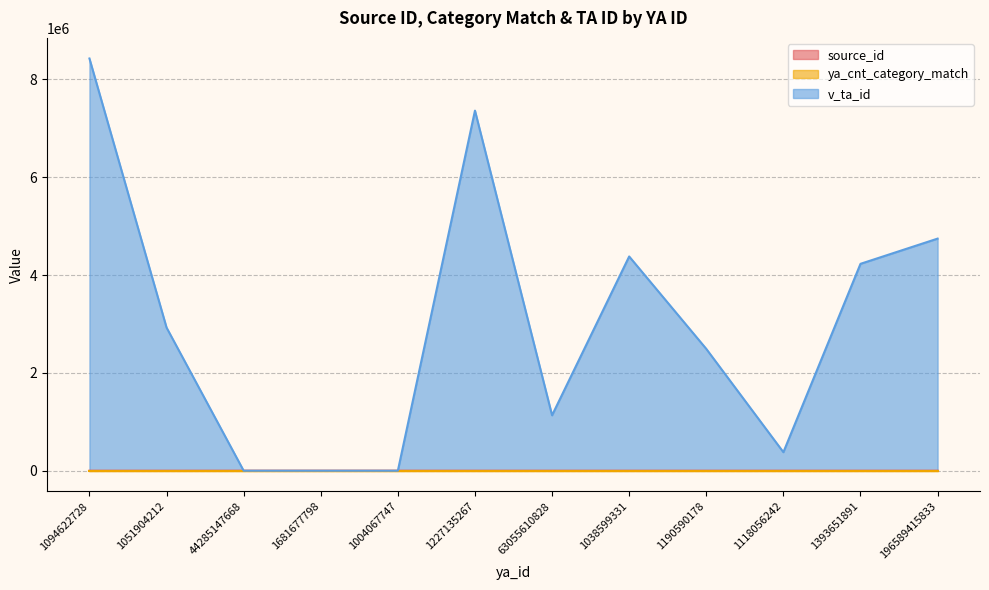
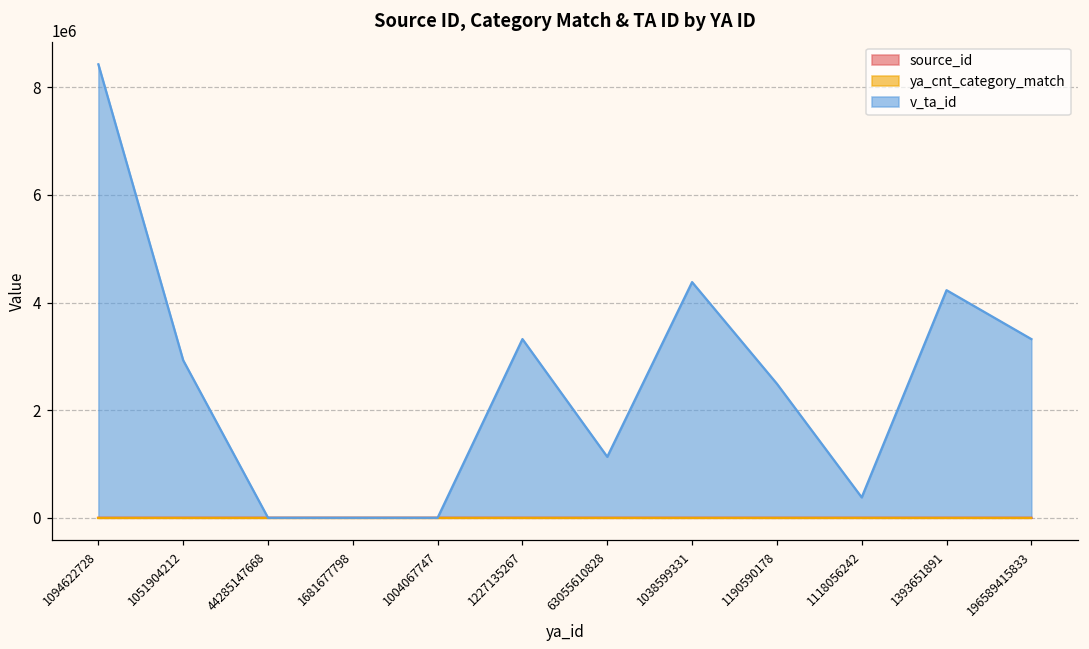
v_ta_id, 1227135267: 7400000 -> 3300000
v_ta_id, 196589415833: 4700000 -> 3300000
